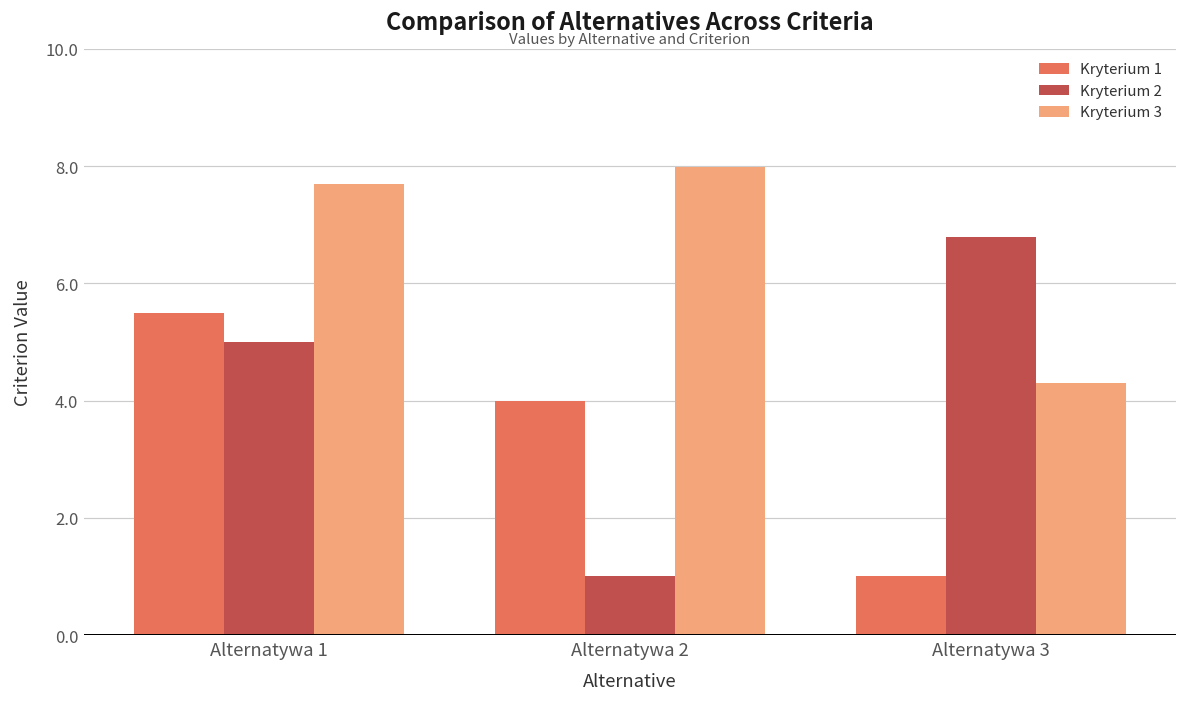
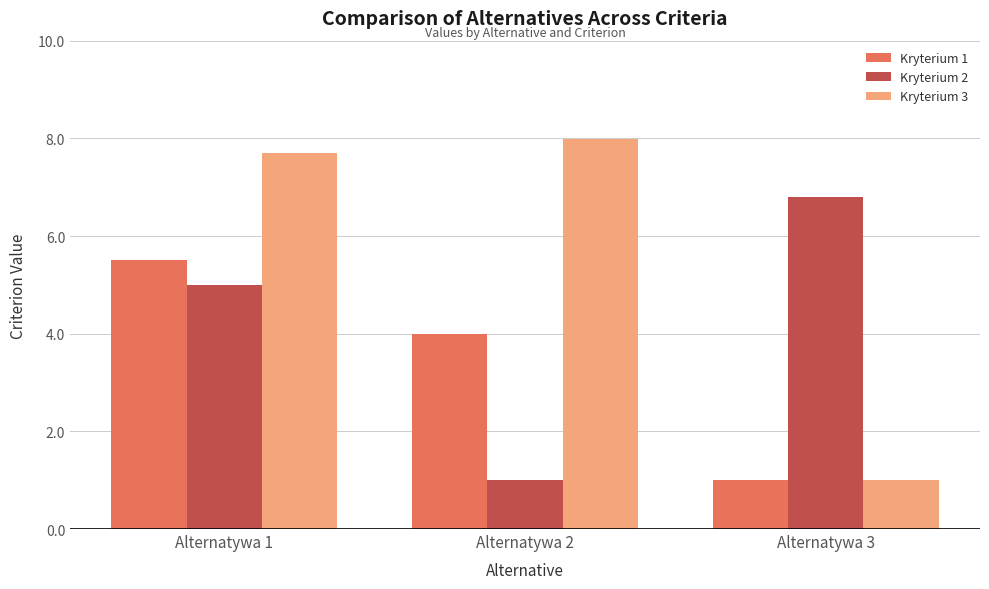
Kryterium 3, Alternatywa 3: 4.3 -> 1.0
